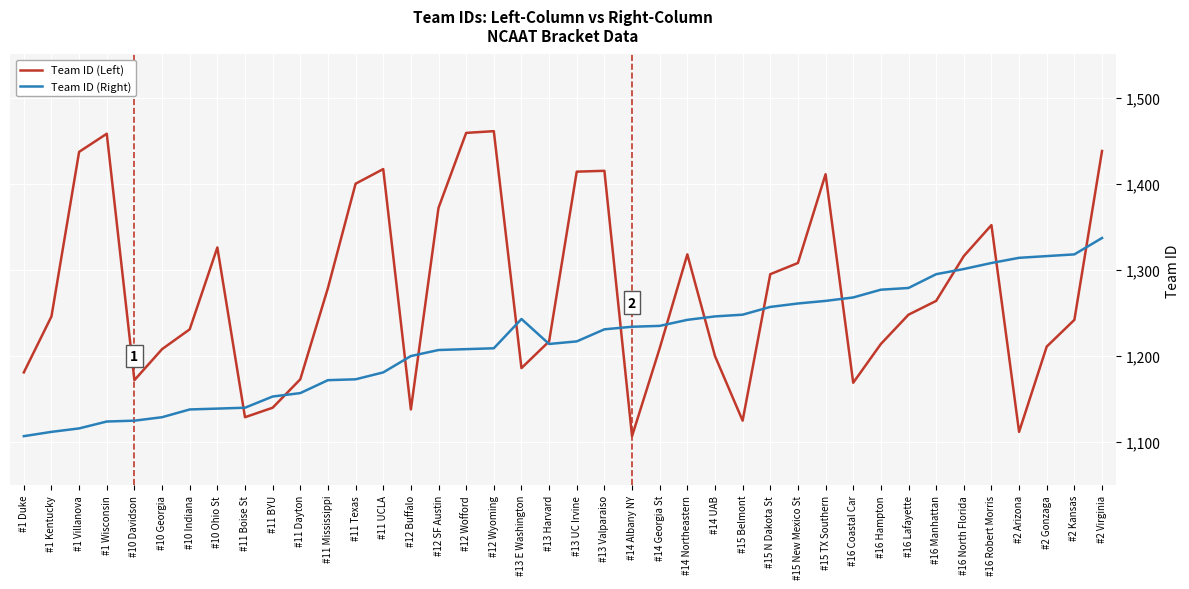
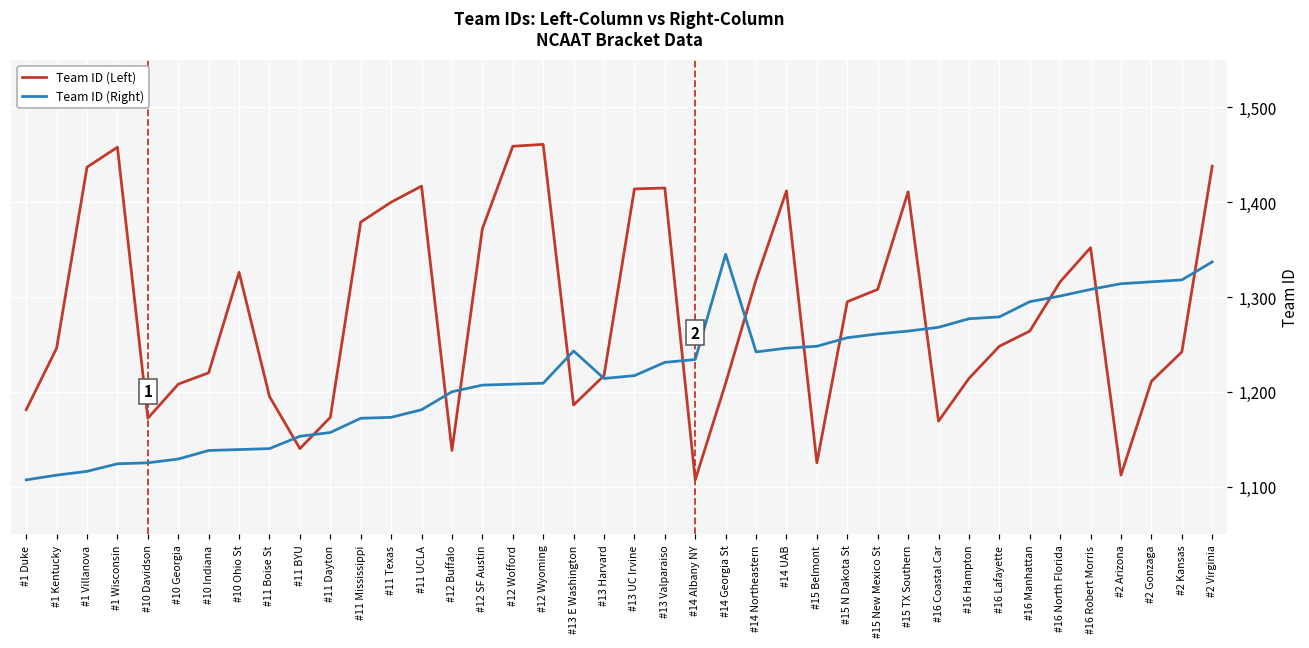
Team ID (Left), #10 Indiana: 1,230 -> 1,220
Team ID (Left), #11 Boise St: 1,130 -> 1,200
Team ID (Left), #11 Mississippi: 1,280 -> 1,380
Team ID (Right), #14 Georgia St: 1,240 -> 1,350
Team ID (Left), #14 UAB: 1,200 -> 1,410
